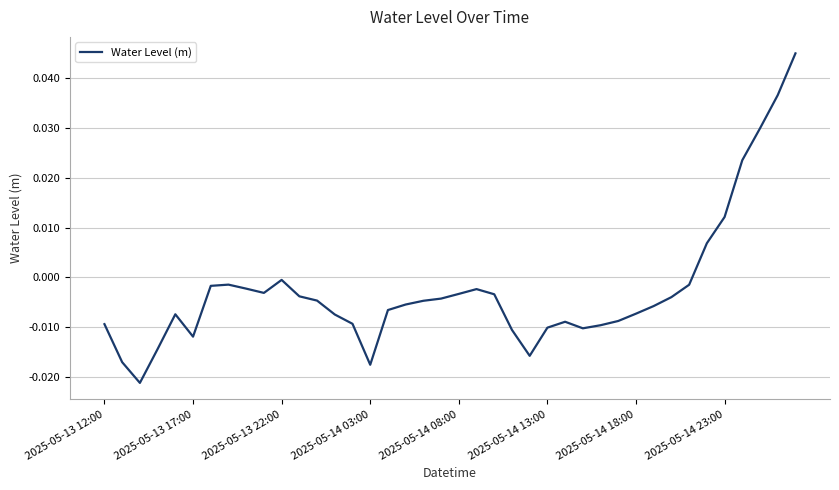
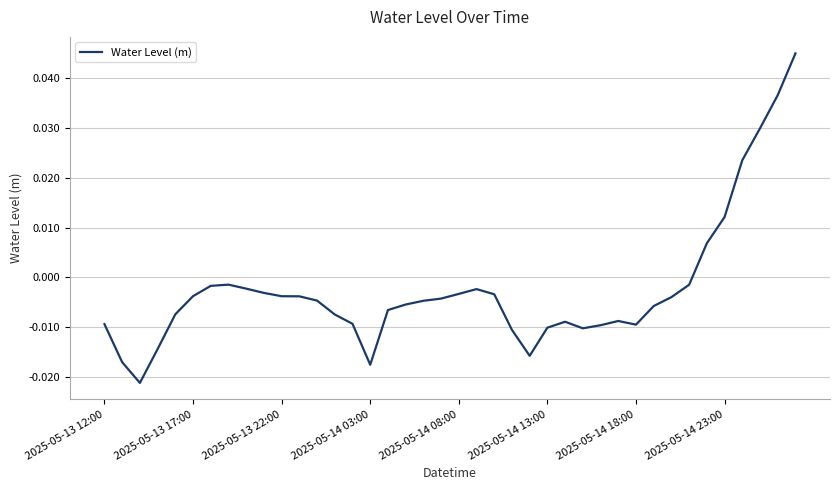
2025-05-13 17:00: -0.012 -> -0.004
2025-05-13 22:00: -0.001 -> -0.004
2025-05-14 18:00: -0.007 -> -0.010
